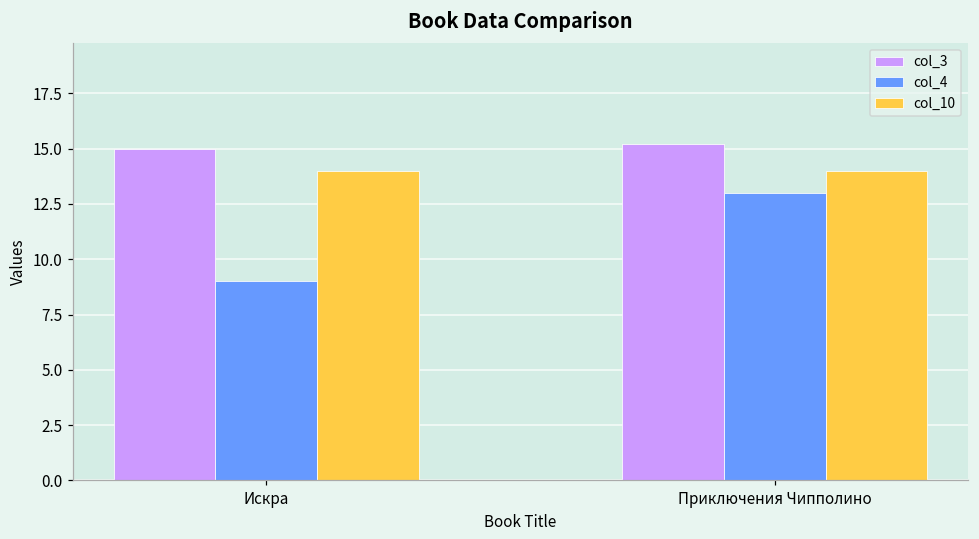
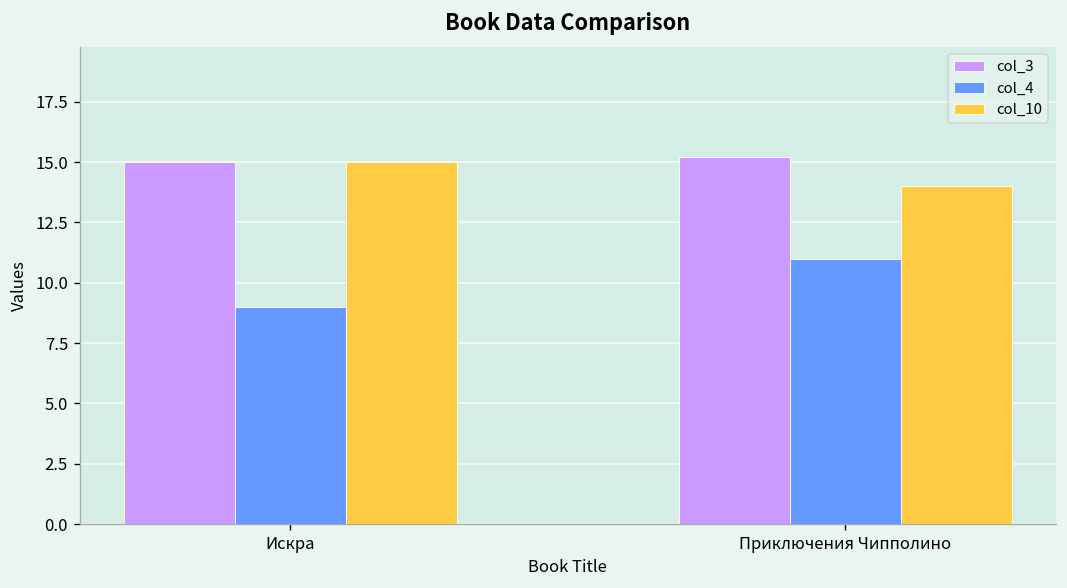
col_10, Искра: 14 -> 15
col_4, Приключения Чипполино: 13 -> 11
